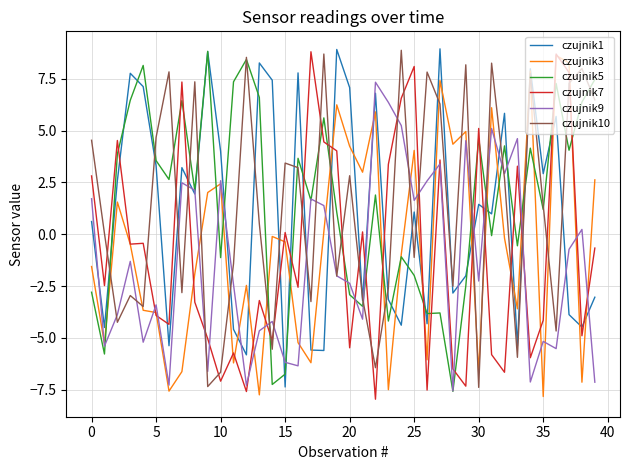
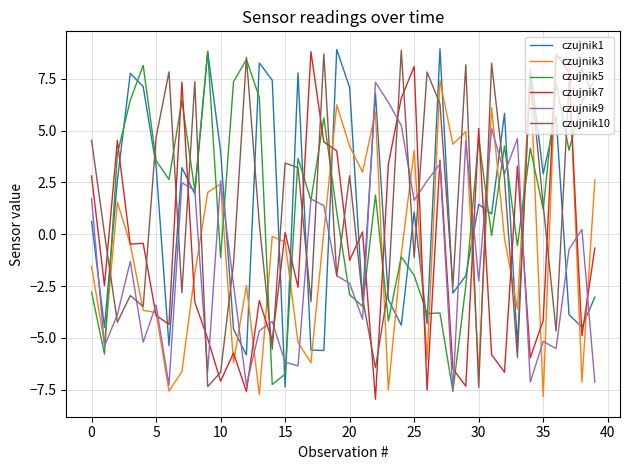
czujnik7, 20: -5.5 -> -1.3
